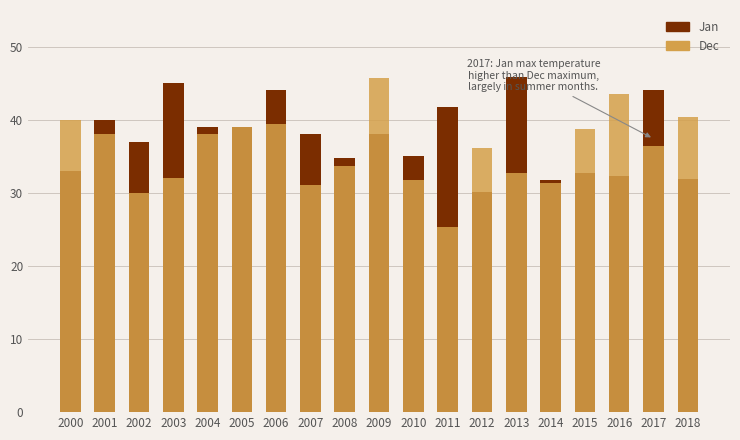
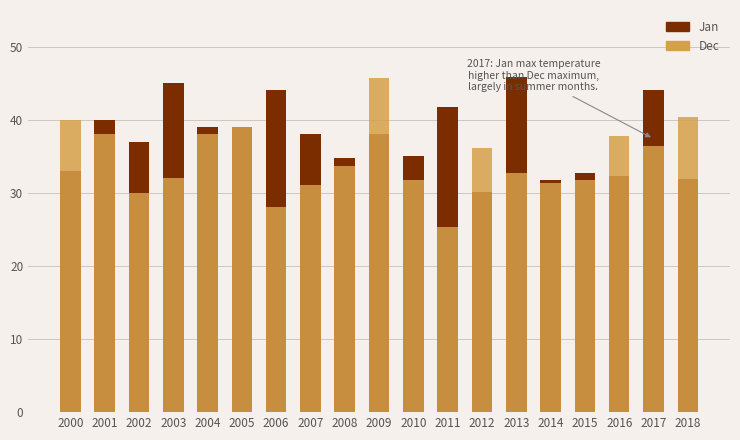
Dec, 2006: 39 -> 28
Dec, 2015: 39 -> 32
Dec, 2016: 44 -> 38
